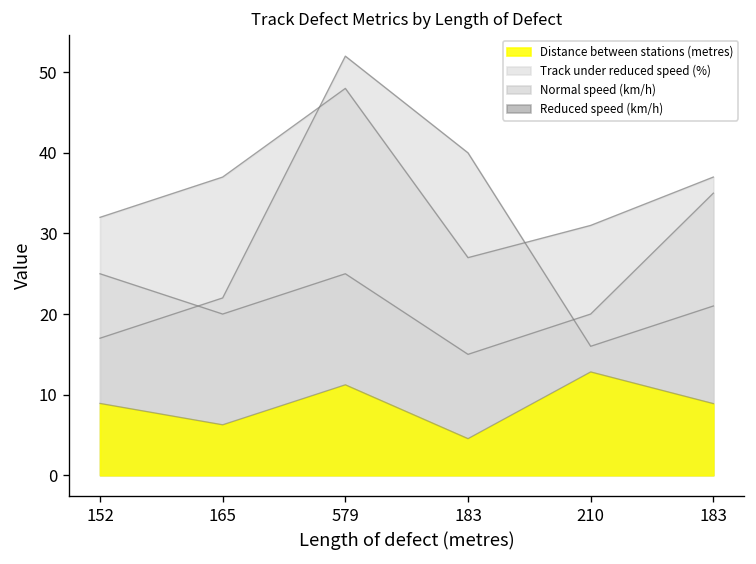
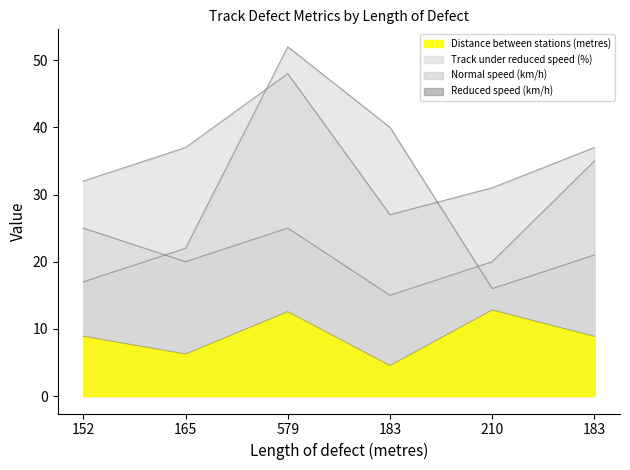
Distance between stations (metres), 579: 11 -> 13
